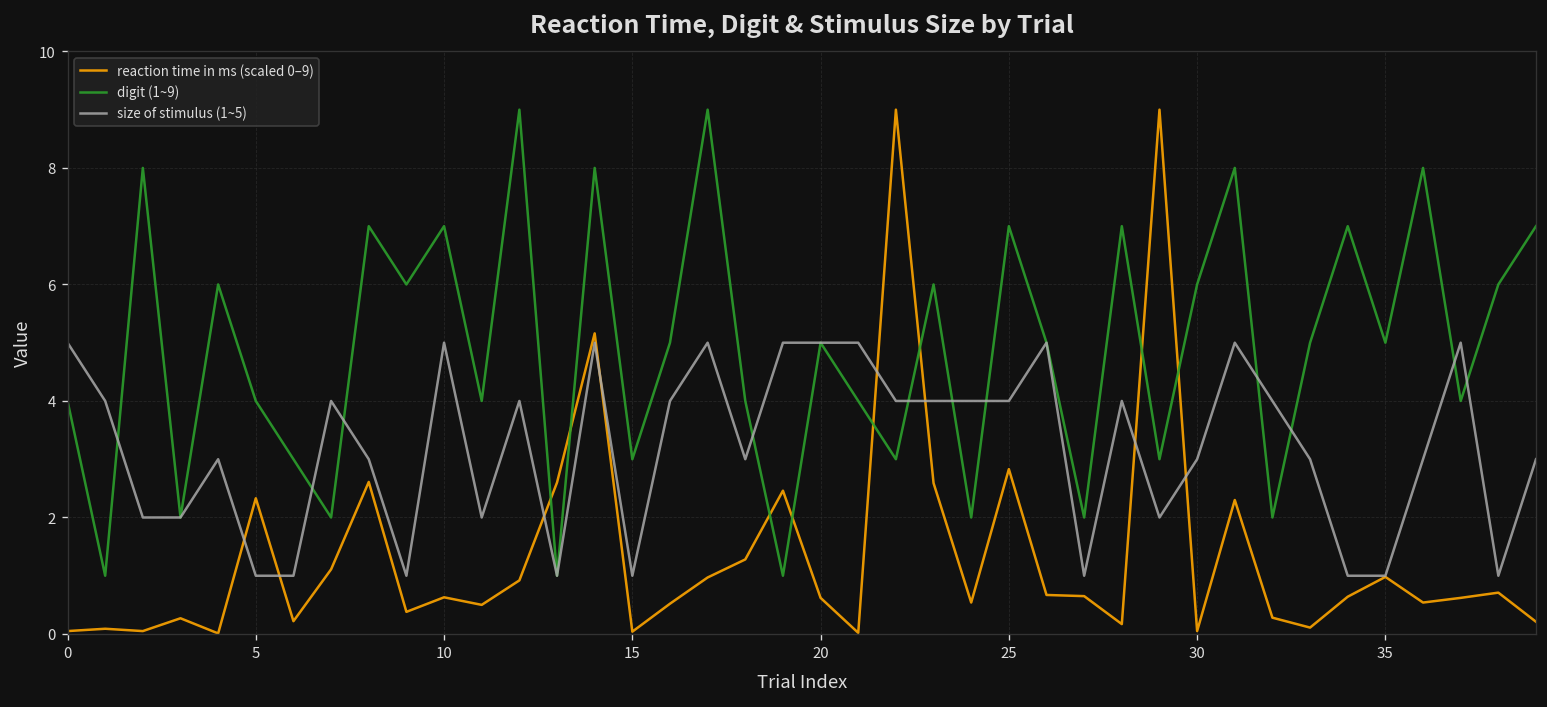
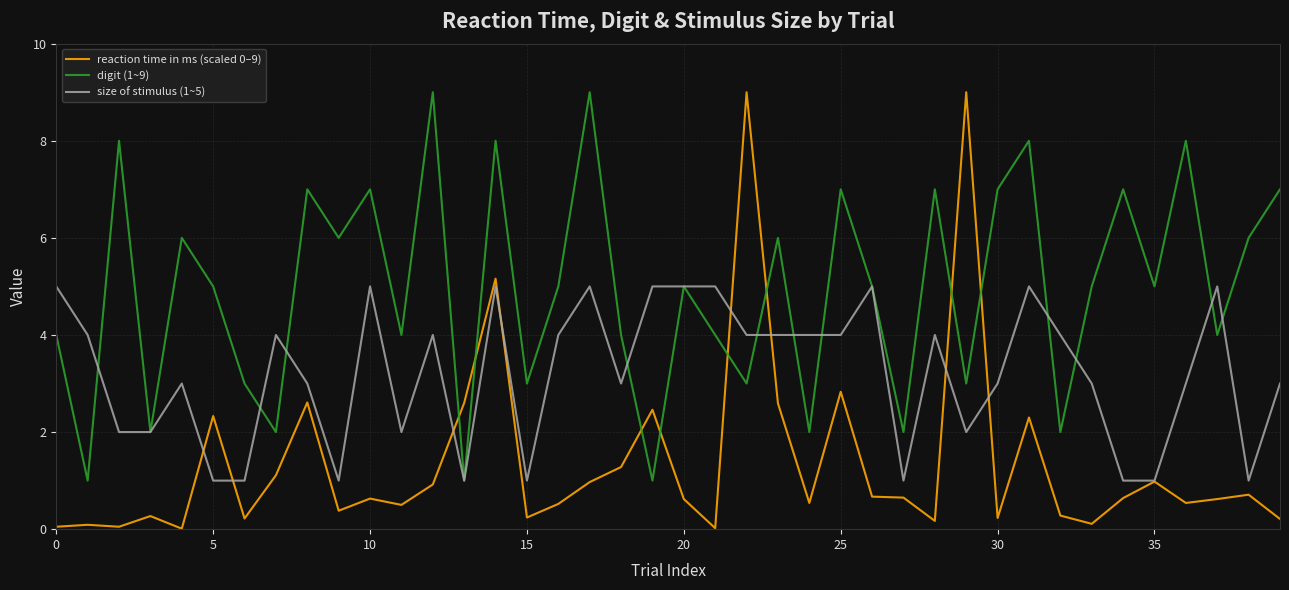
digit (1~9), 5: 4 -> 5
reaction time in ms (scaled 0–9), 15: 0.0 -> 0.2
reaction time in ms (scaled 0–9), 30: 0.1 -> 0.2
digit (1~9), 30: 6 -> 7
